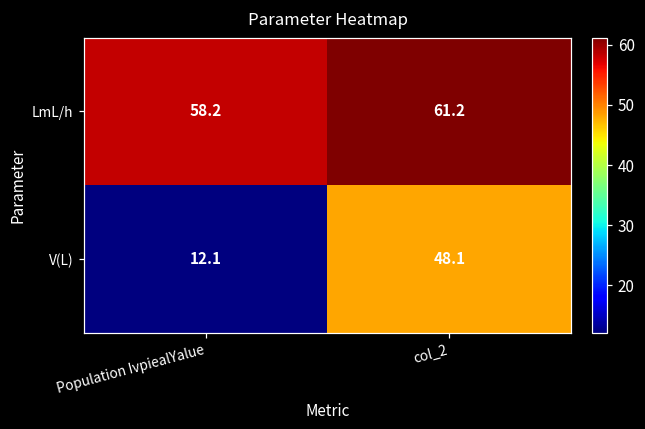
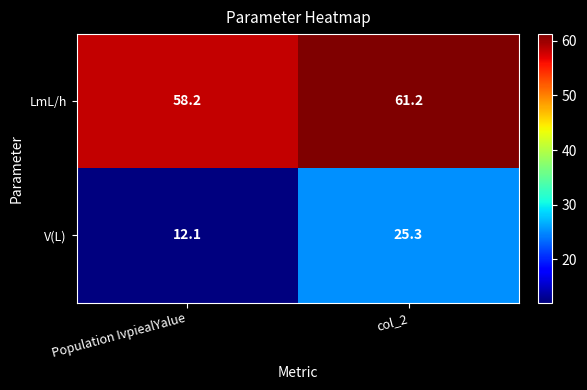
V(L), col_2: 48.1 -> 25.3
